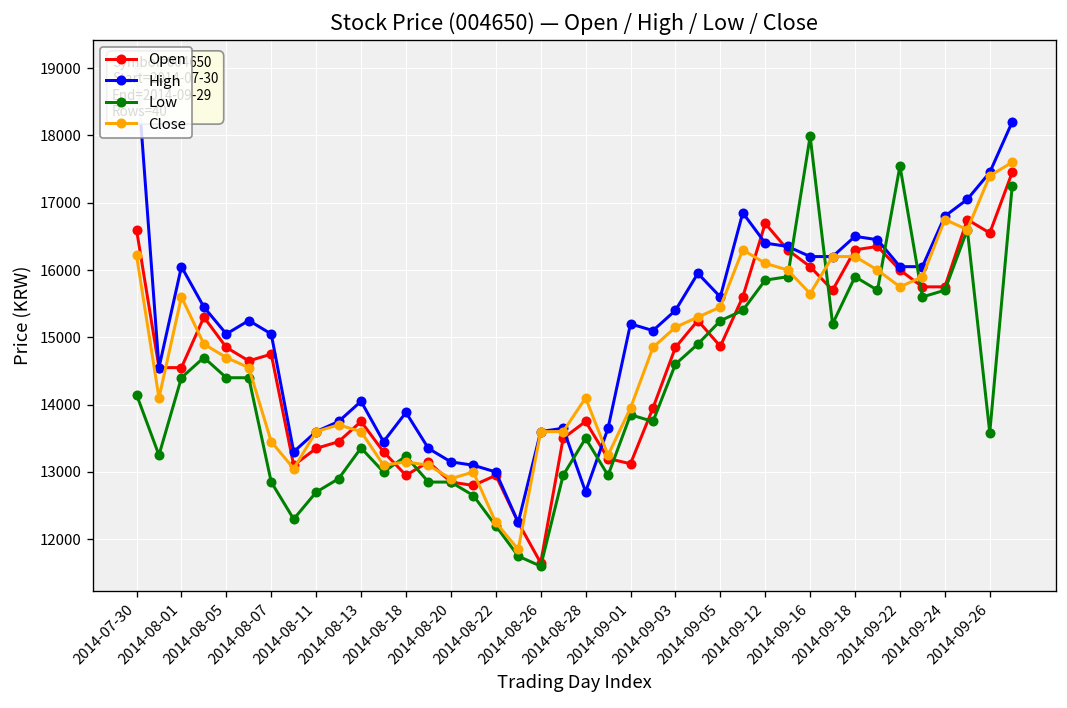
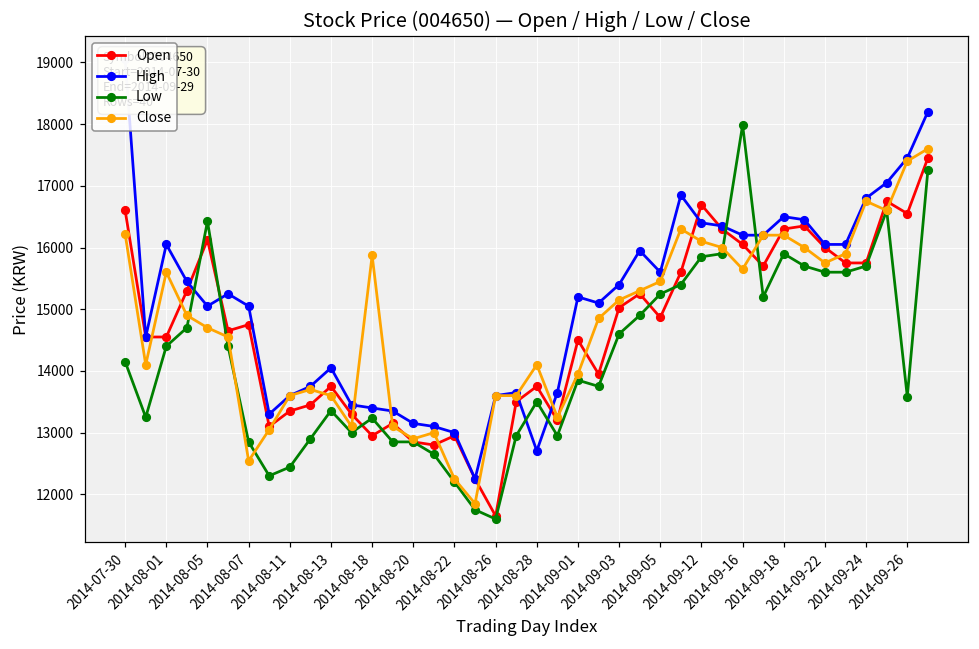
Open, 2014-08-05: 14900 -> 16100
Low, 2014-08-05: 14400 -> 16400
Close, 2014-08-07: 13500 -> 12500
Low, 2014-08-11: 12700 -> 12400
High, 2014-08-18: 13900 -> 13400
Close, 2014-08-18: 13200 -> 15900
Open, 2014-09-01: 13100 -> 14500
Open, 2014-09-03: 14900 -> 15000
Low, 2014-09-22: 17500 -> 15600
